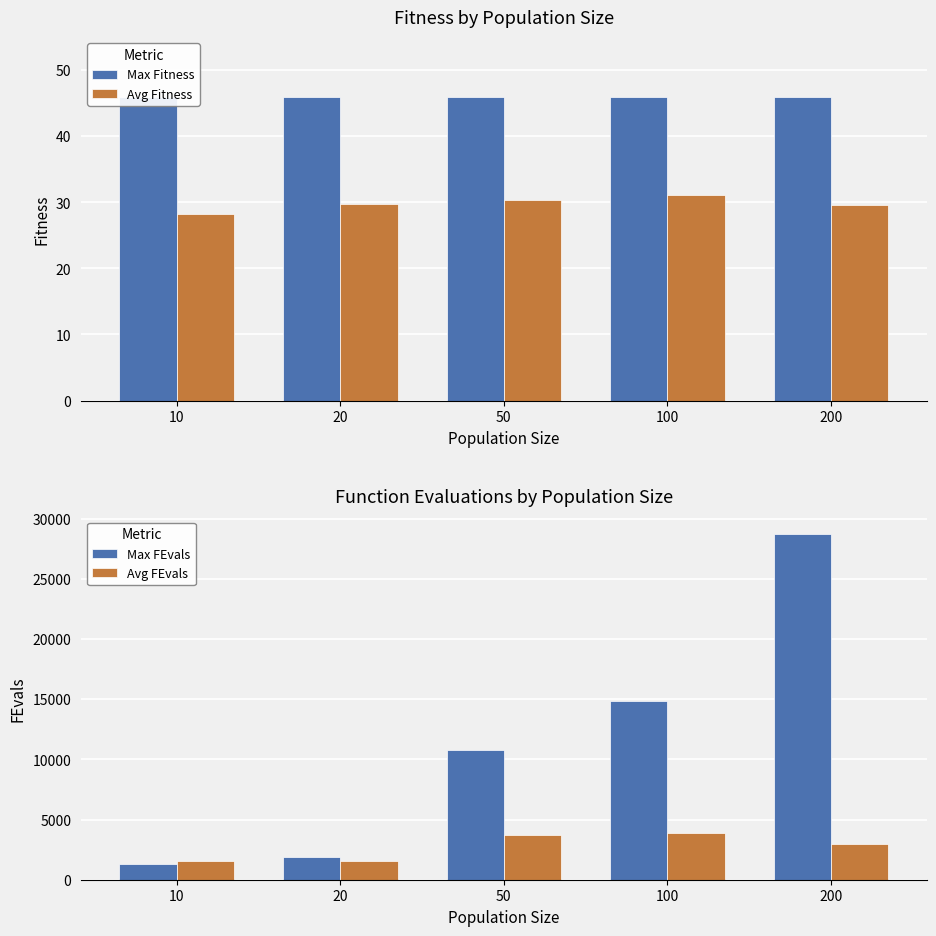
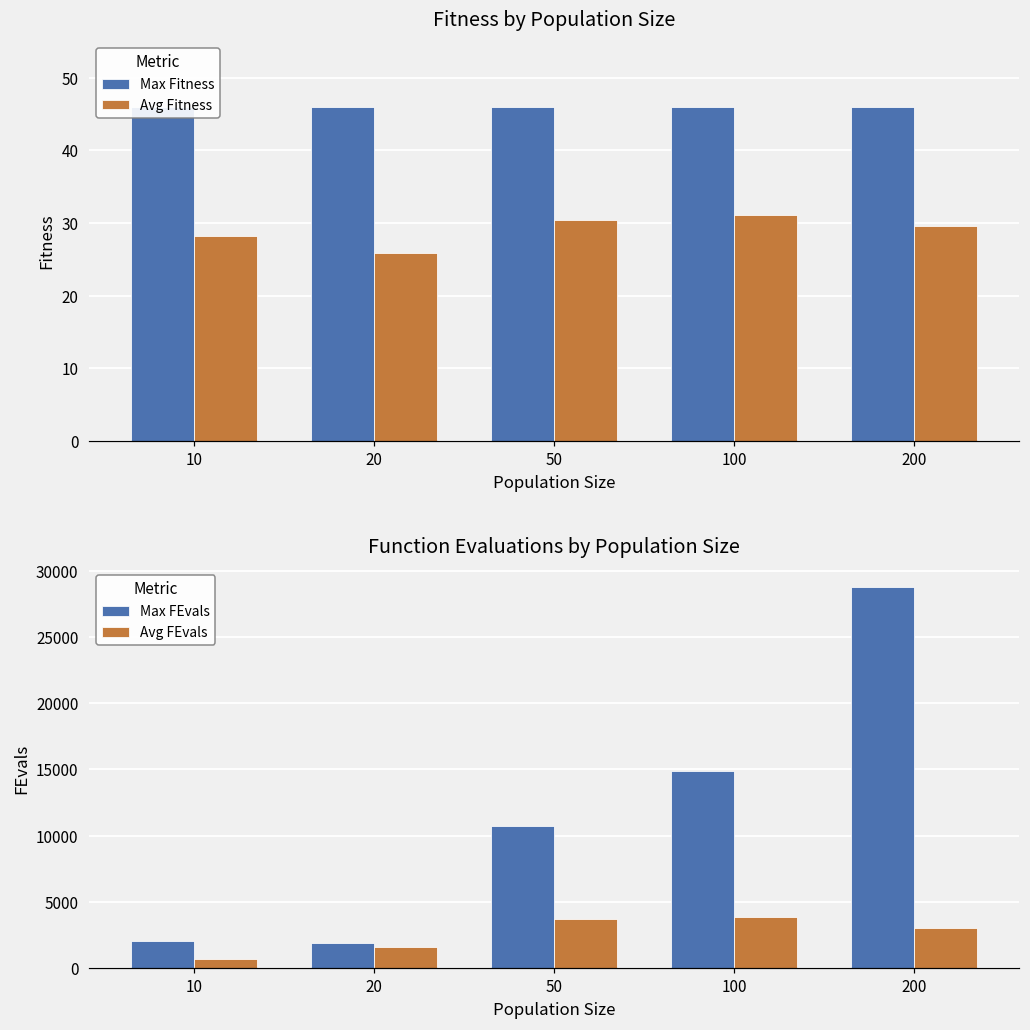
Fitness by Population Size, Avg Fitness, 20: 30 -> 26
Function Evaluations by Population Size, Max FEvals, 10: 1300 -> 2000
Function Evaluations by Population Size, Avg FEvals, 10: 1600 -> 700
